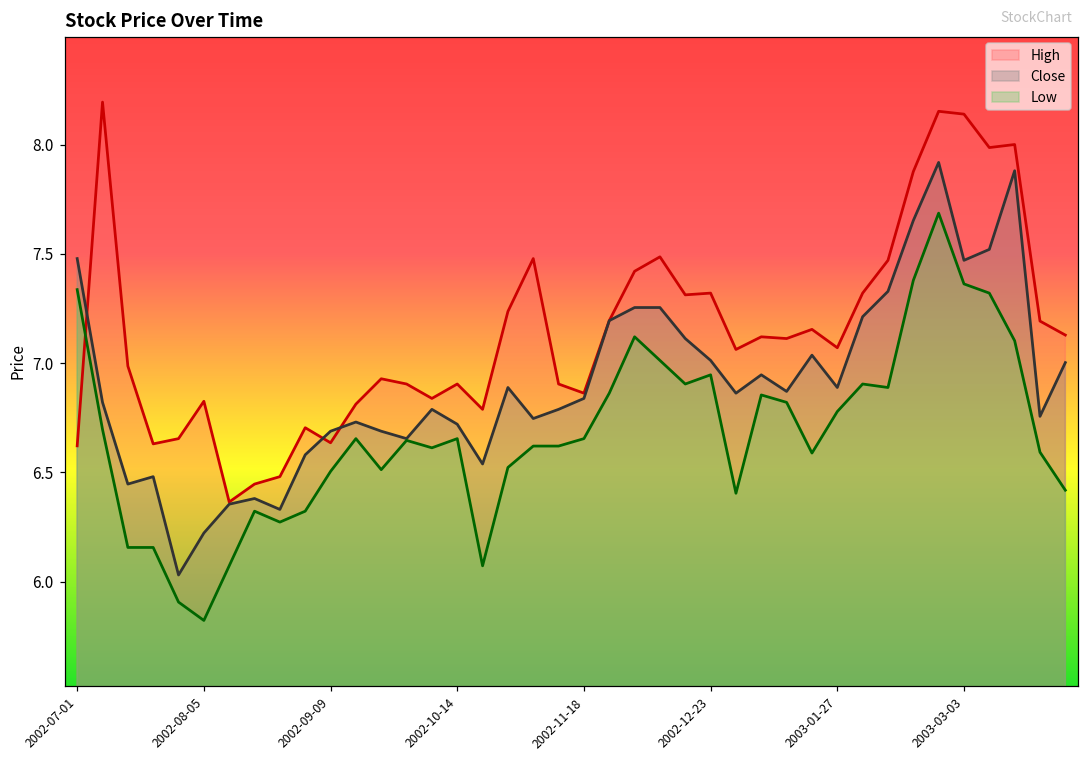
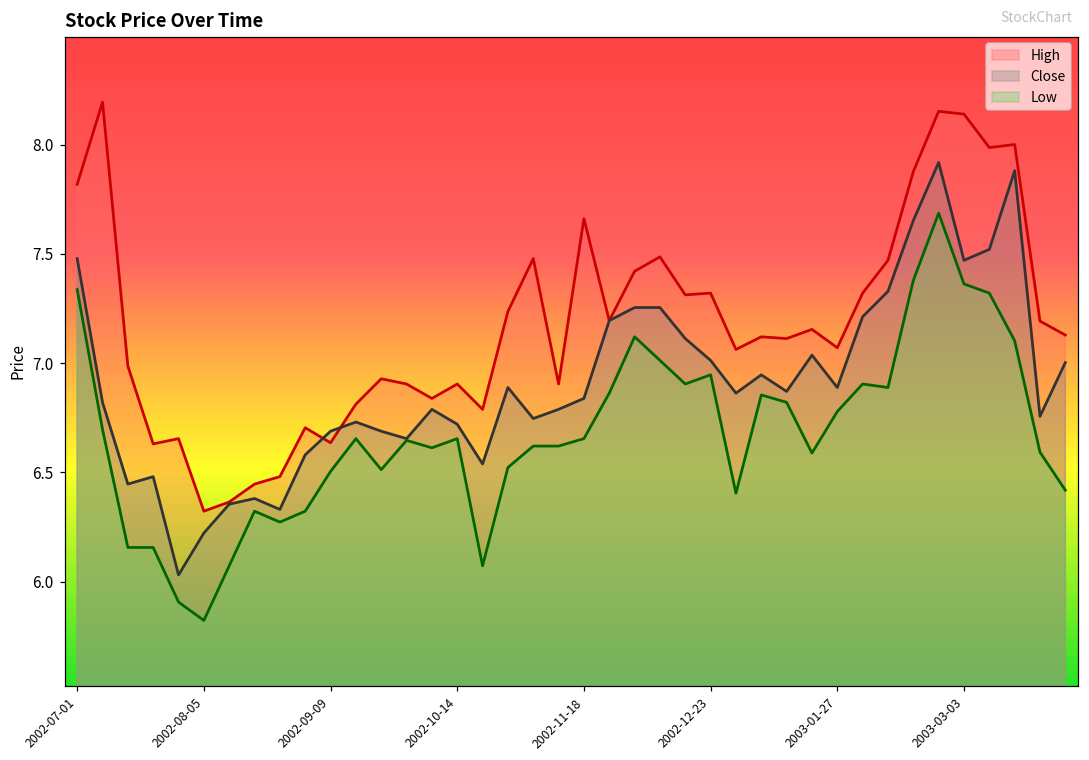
High, 2002-07-01: 6.62 -> 7.82
High, 2002-08-05: 6.83 -> 6.32
High, 2002-11-18: 6.86 -> 7.66
